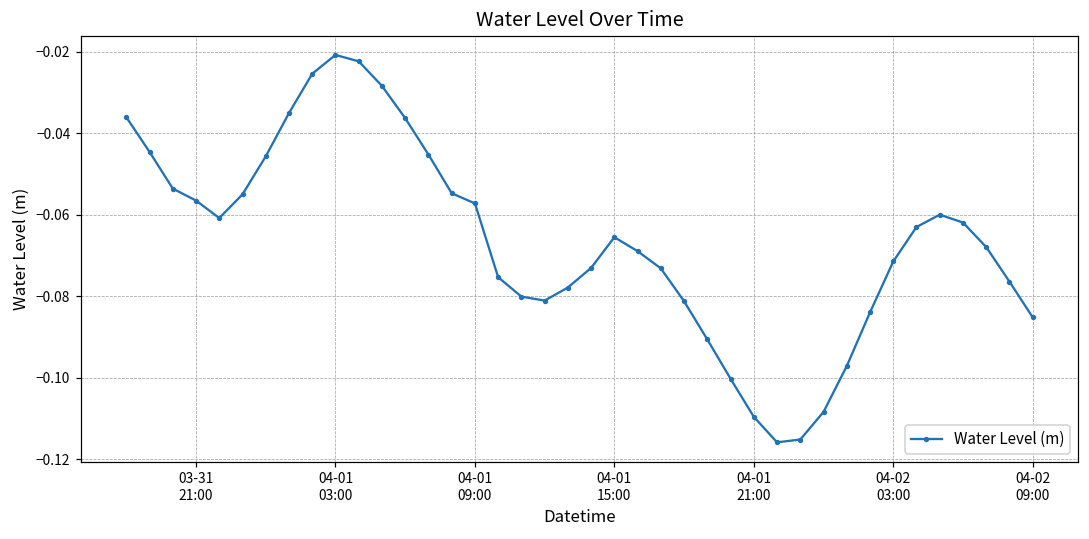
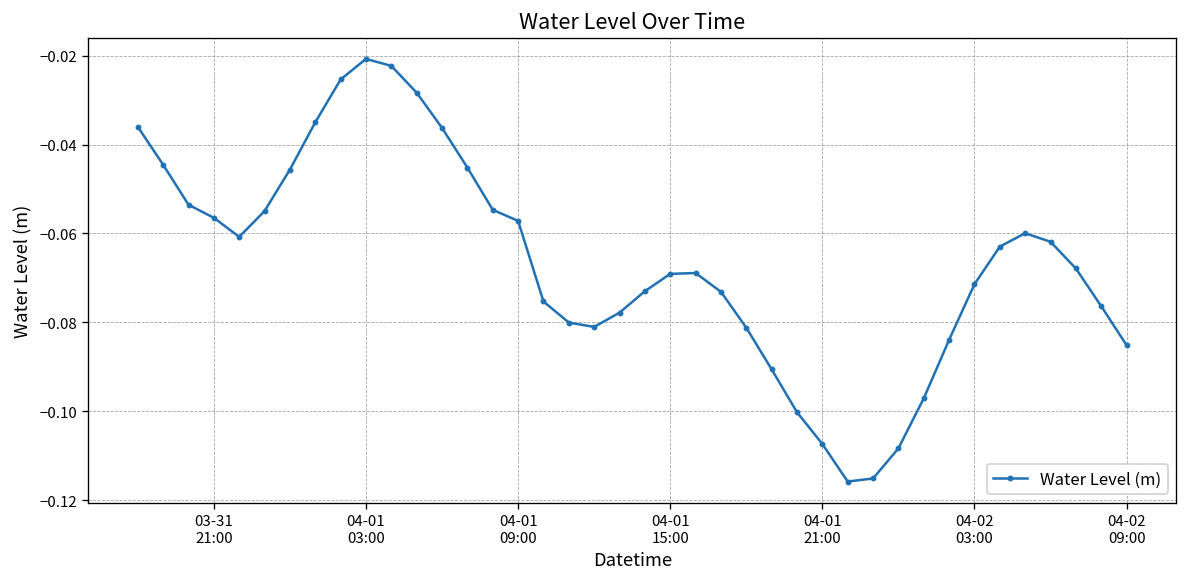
04-01 15:00: -0.065 -> -0.069
04-01 21:00: -0.110 -> -0.107
